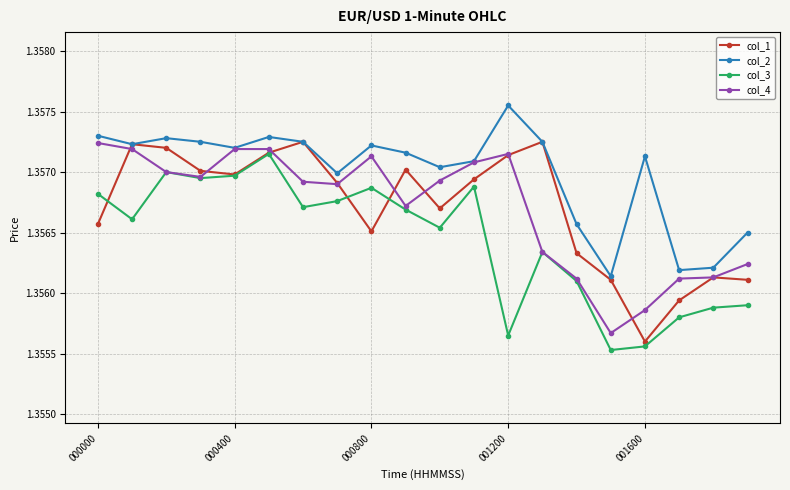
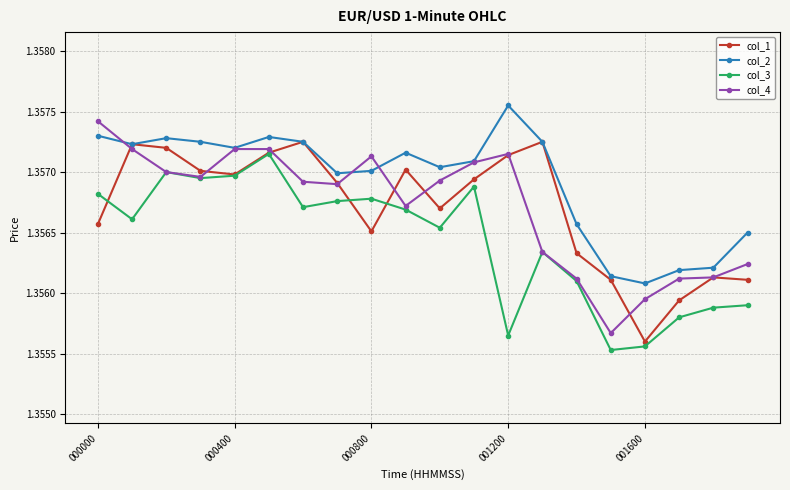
col_4, 000000: 1.35724 -> 1.35742
col_2, 000800: 1.35722 -> 1.35701
col_3, 000800: 1.35687 -> 1.35678
col_2, 001600: 1.35713 -> 1.35608
col_4, 001600: 1.35586 -> 1.35595
